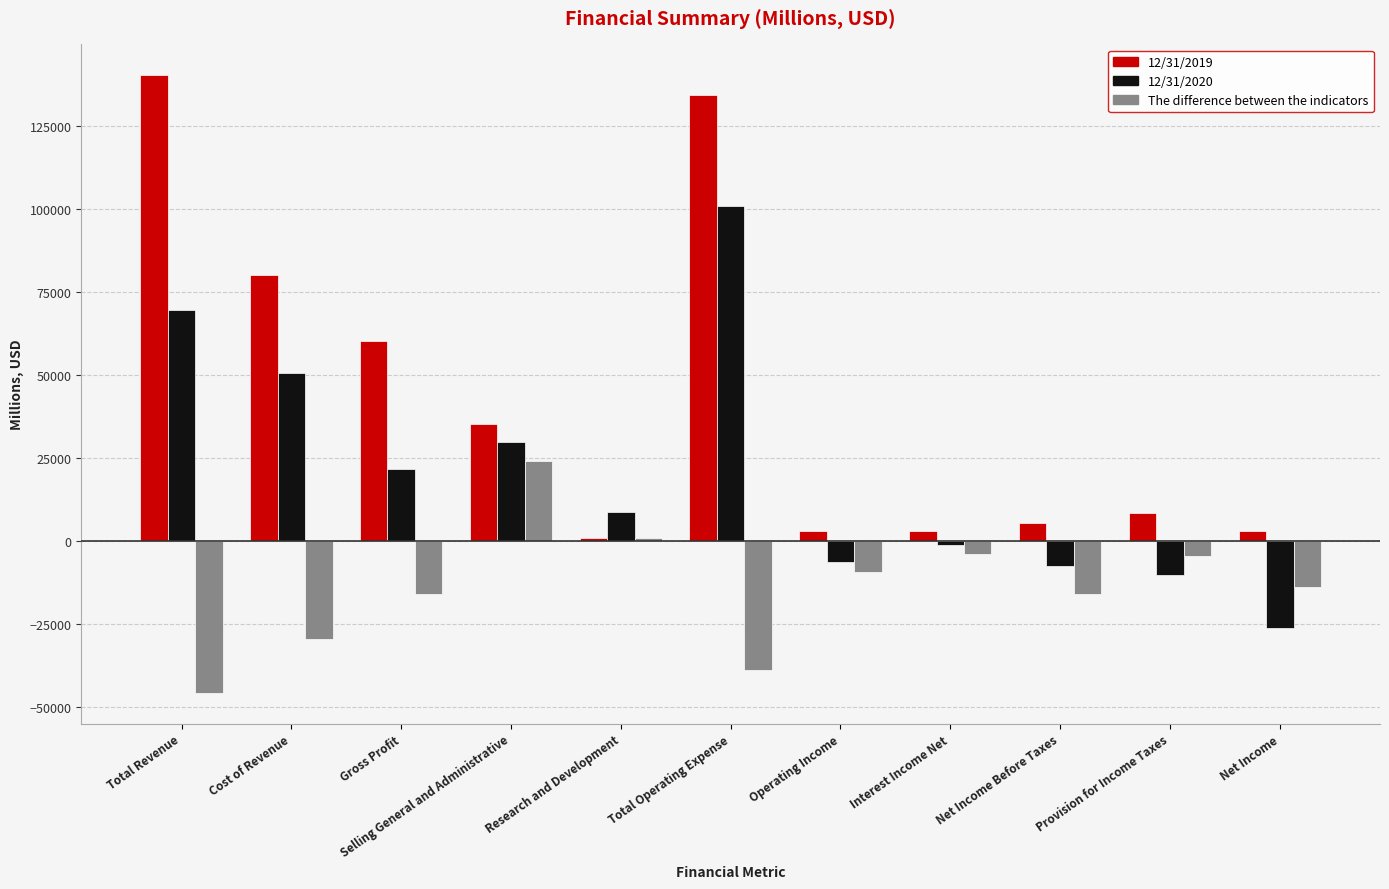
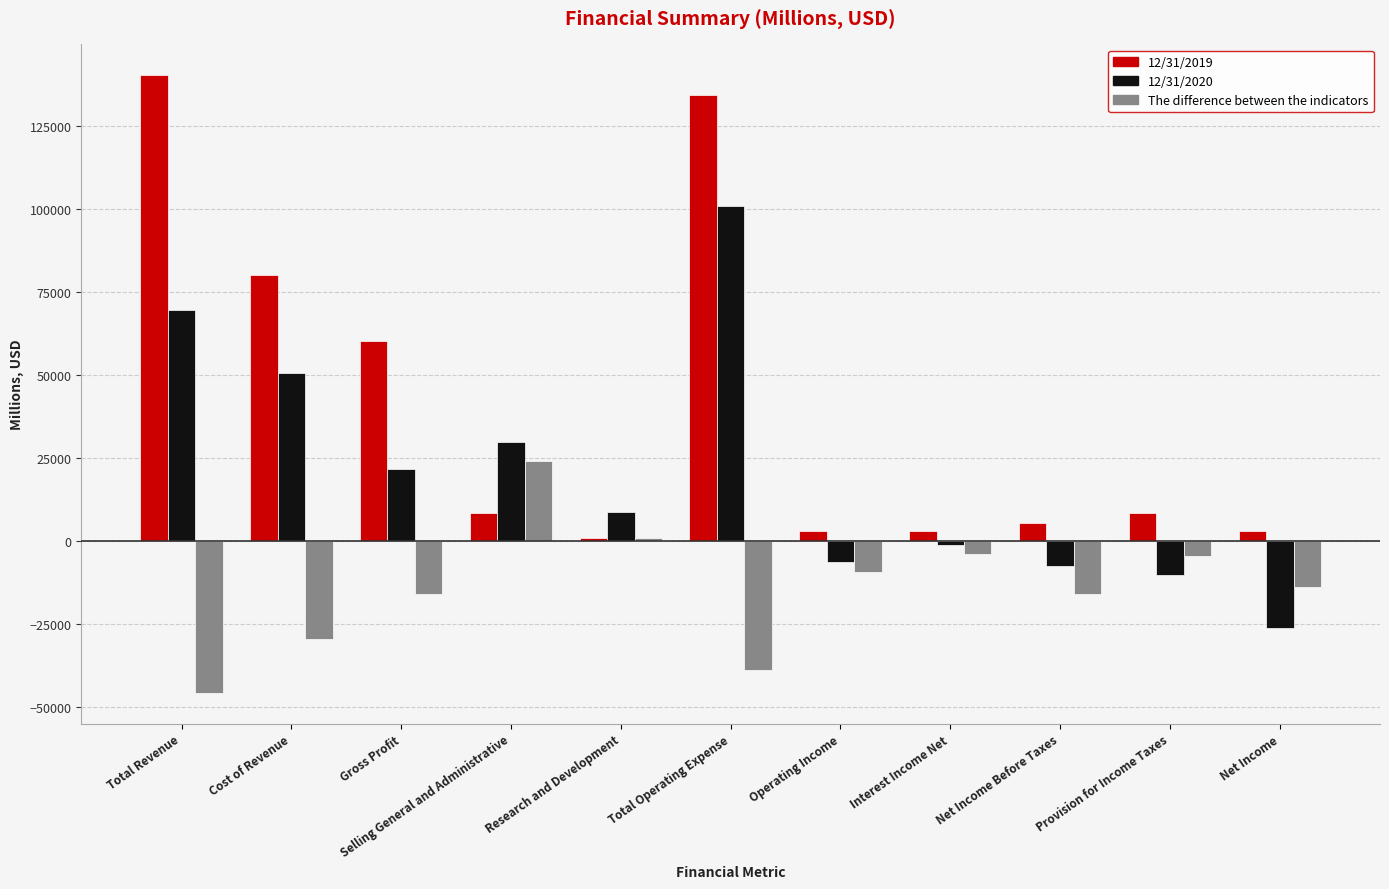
12/31/2019, Selling General and Administrative: 35000 -> 8000
